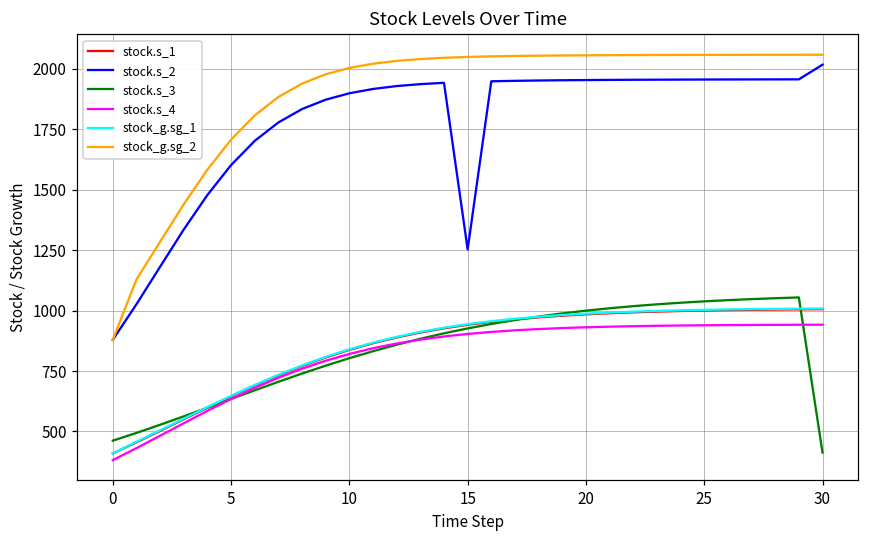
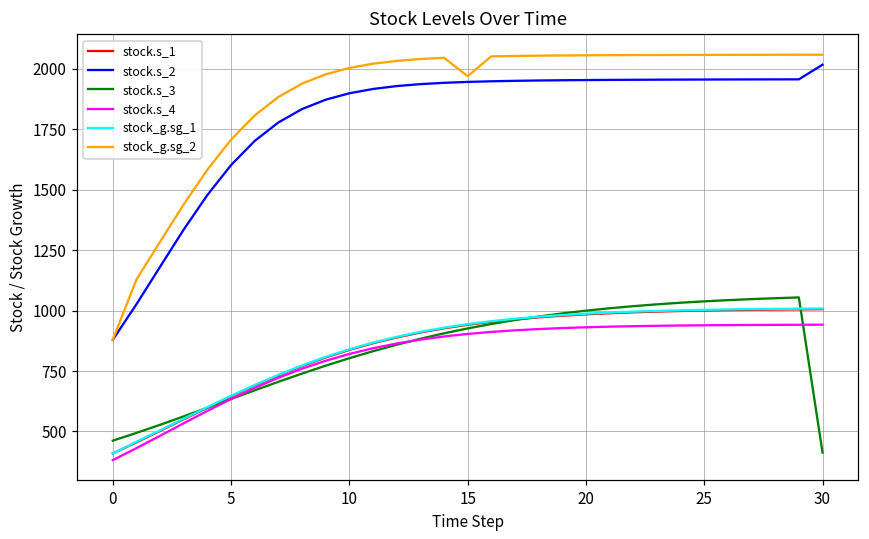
stock.s_2, 15: 1250 -> 1950
stock_g.sg_2, 15: 2050 -> 1970
